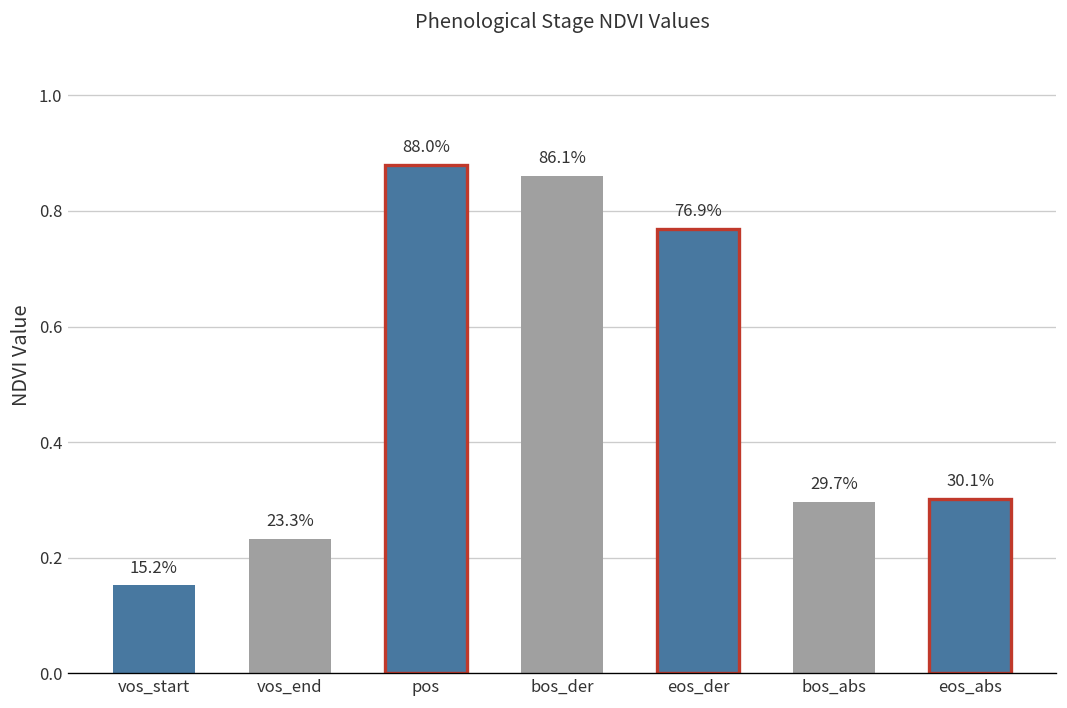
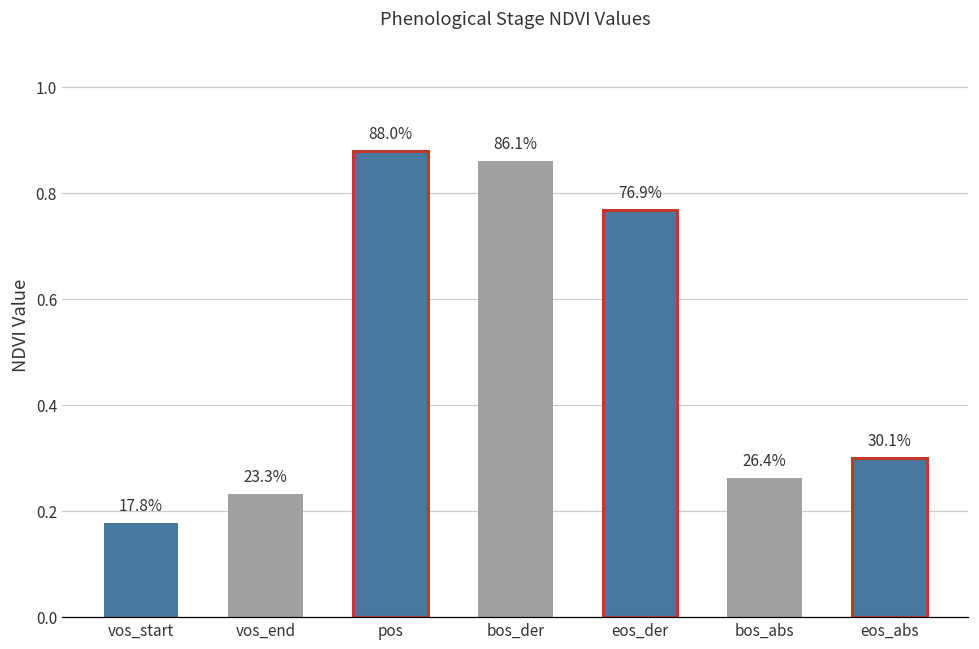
vos_start: 15.2% -> 17.8%
bos_abs: 29.7% -> 26.4%
